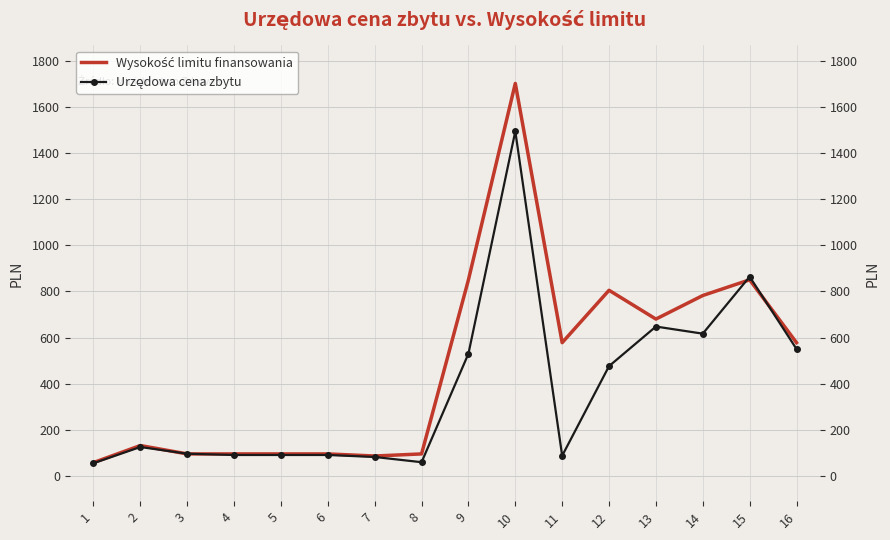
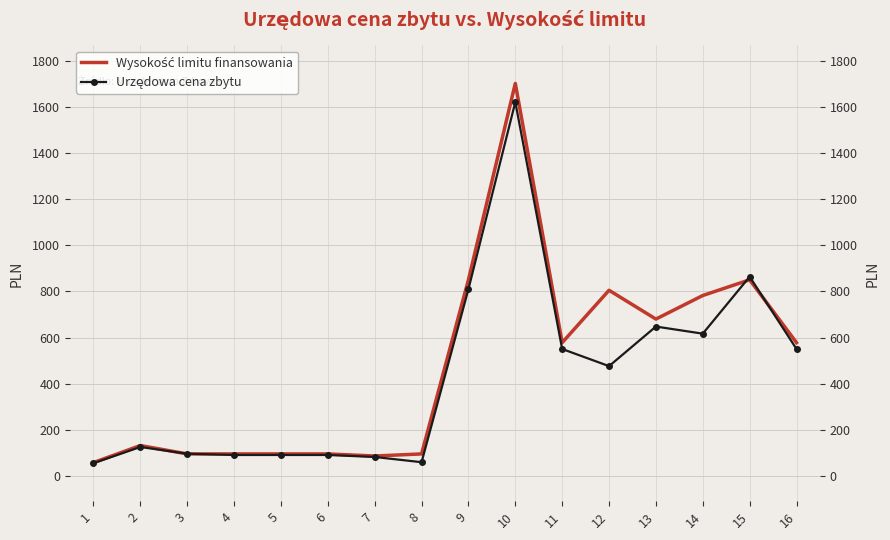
Urzędowa cena zbytu, 9: 530 -> 810
Urzędowa cena zbytu, 10: 1490 -> 1620
Urzędowa cena zbytu, 11: 90 -> 550
